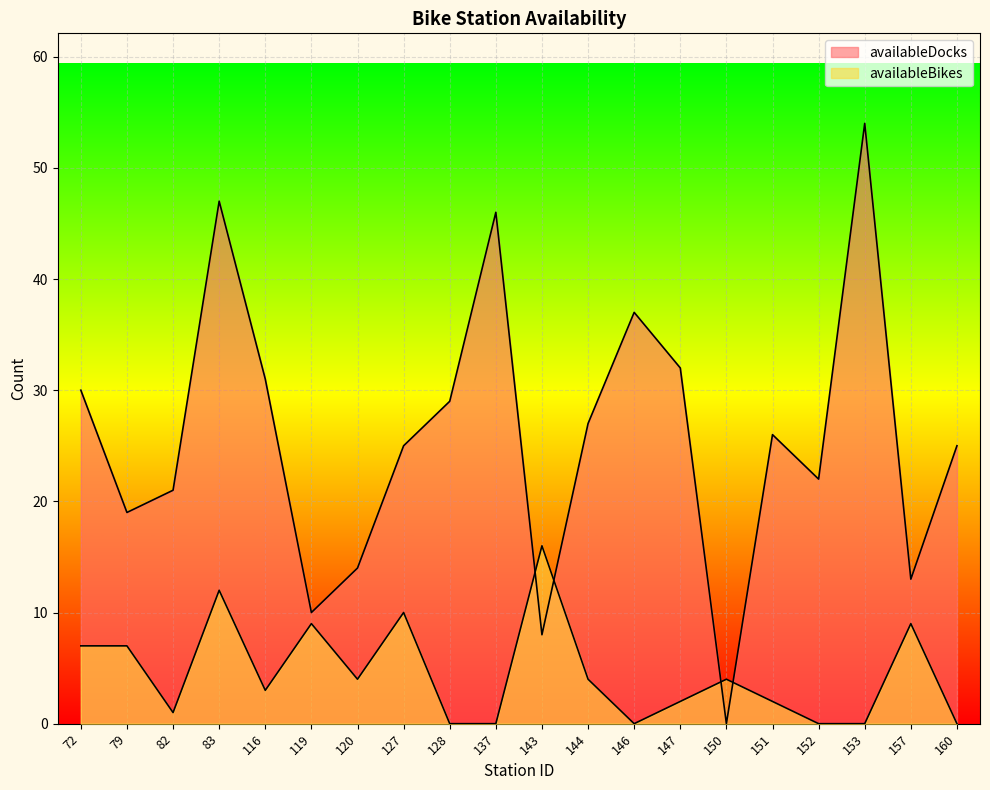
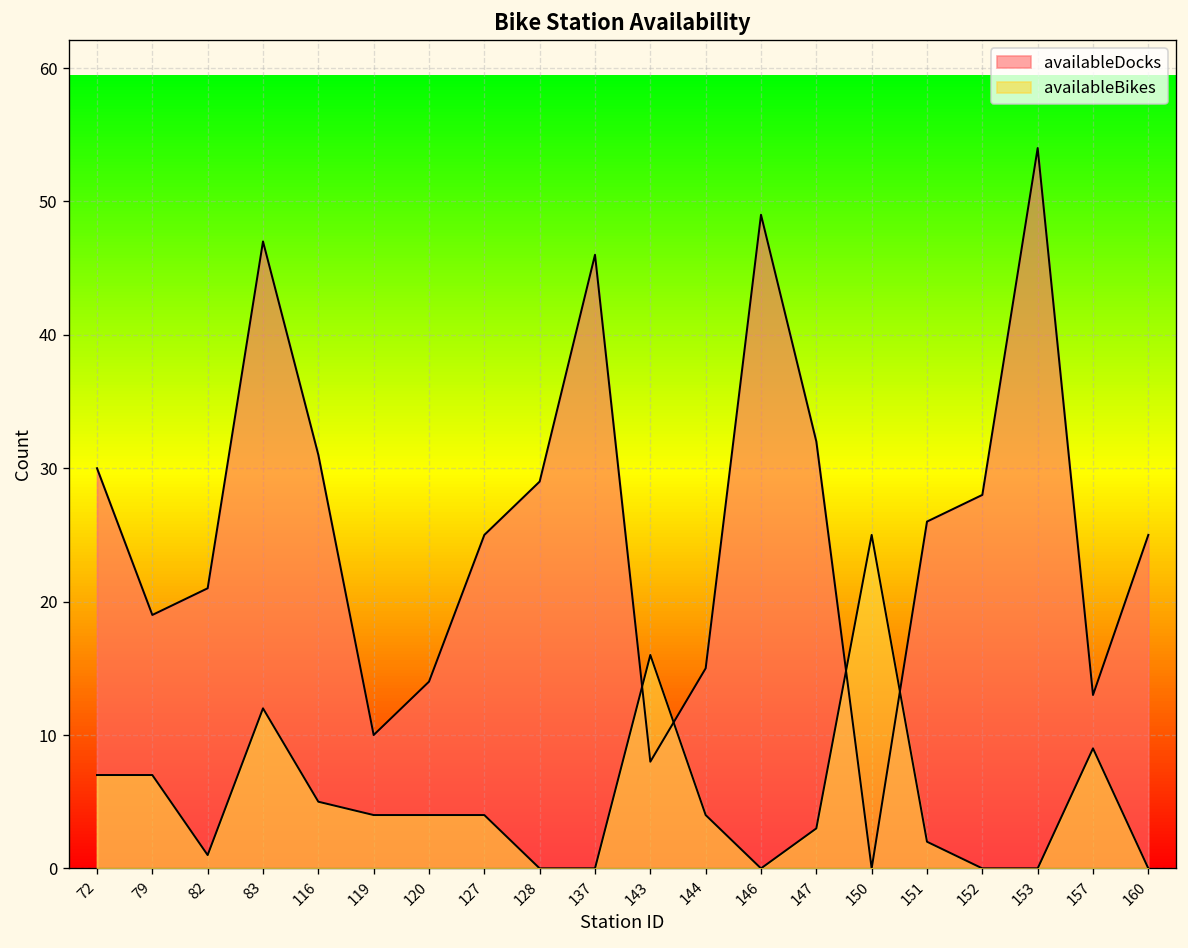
availableBikes, 116: 3 -> 5
availableBikes, 119: 9 -> 4
availableBikes, 127: 10 -> 4
availableDocks, 144: 27 -> 15
availableDocks, 146: 37 -> 49
availableBikes, 147: 2 -> 3
availableBikes, 150: 4 -> 25
availableDocks, 152: 22 -> 28
